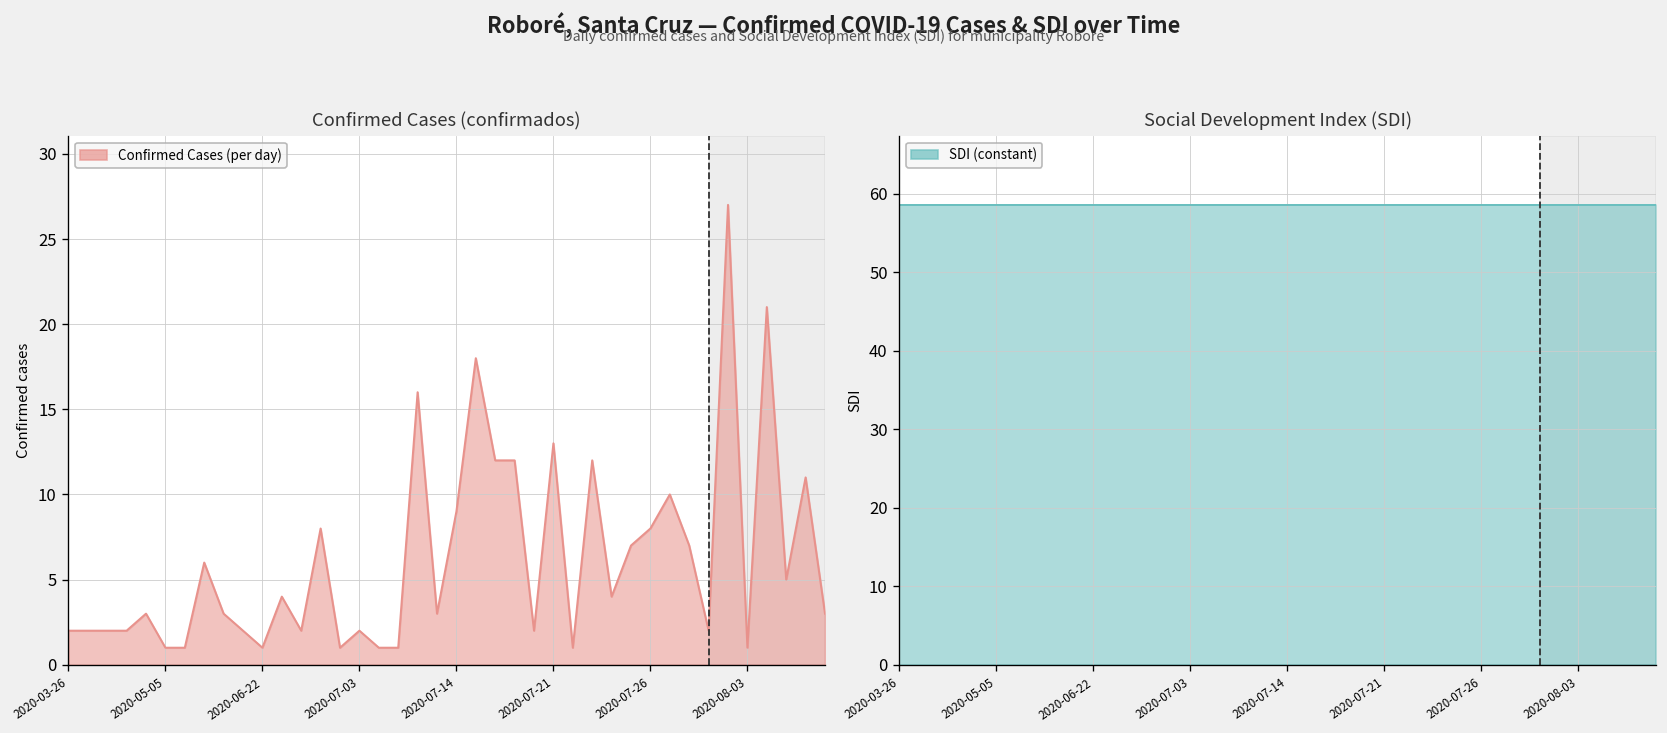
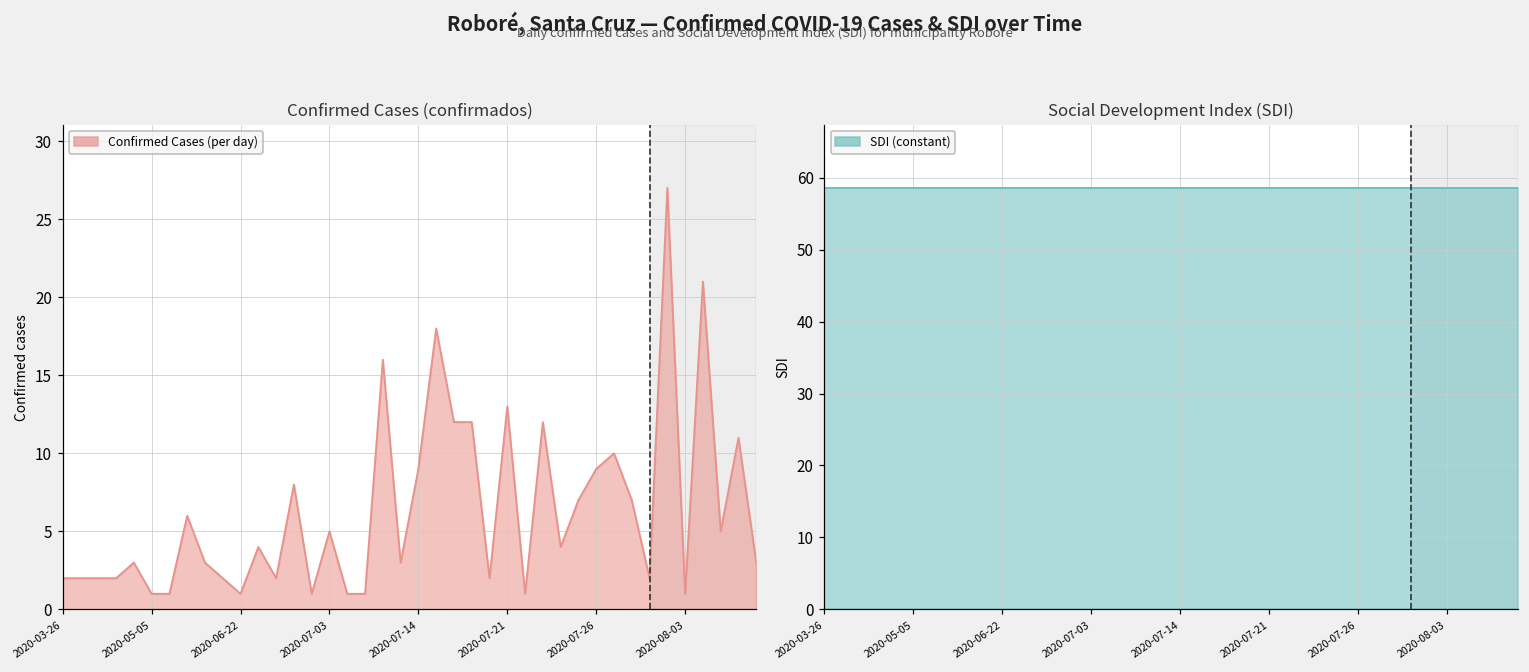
Confirmed Cases (confirmados), 2020-07-03: 2 -> 5
Confirmed Cases (confirmados), 2020-07-26: 8 -> 9
